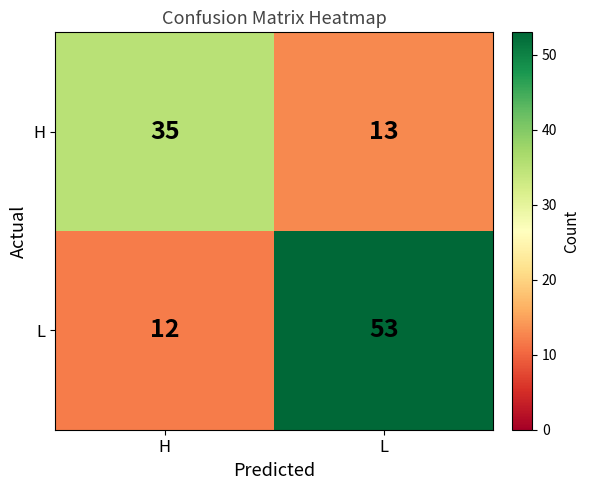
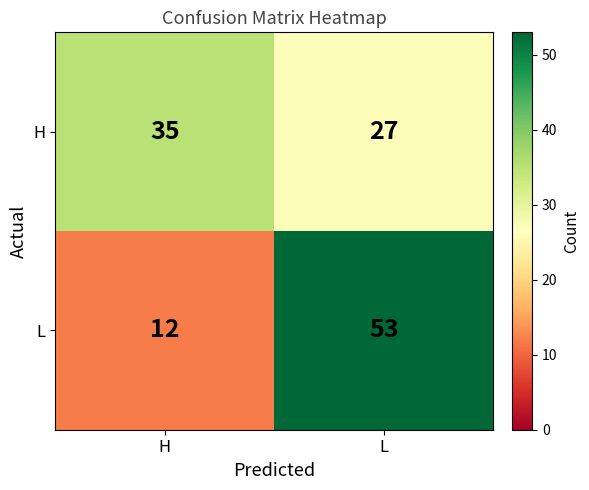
H, L: 13 -> 27
